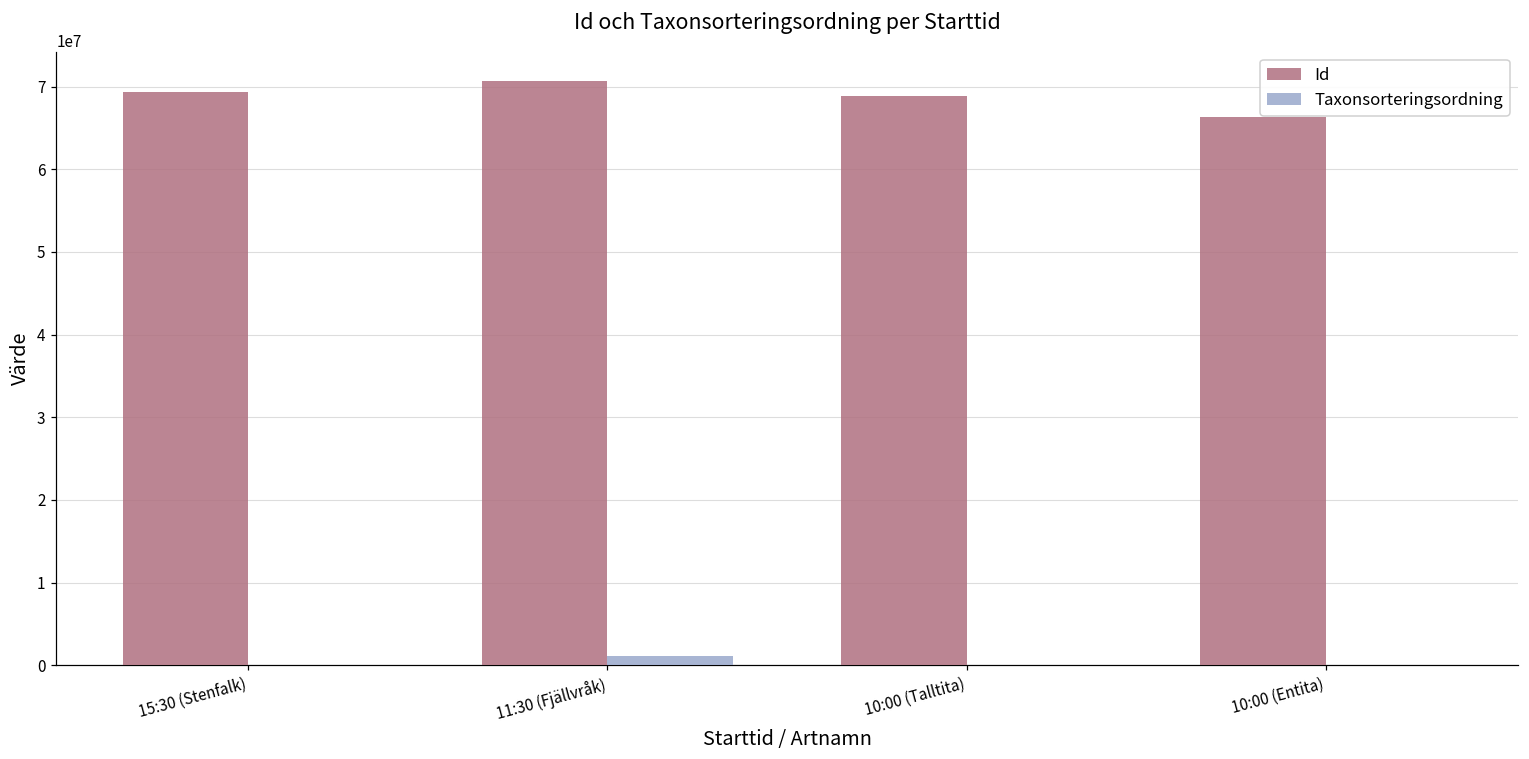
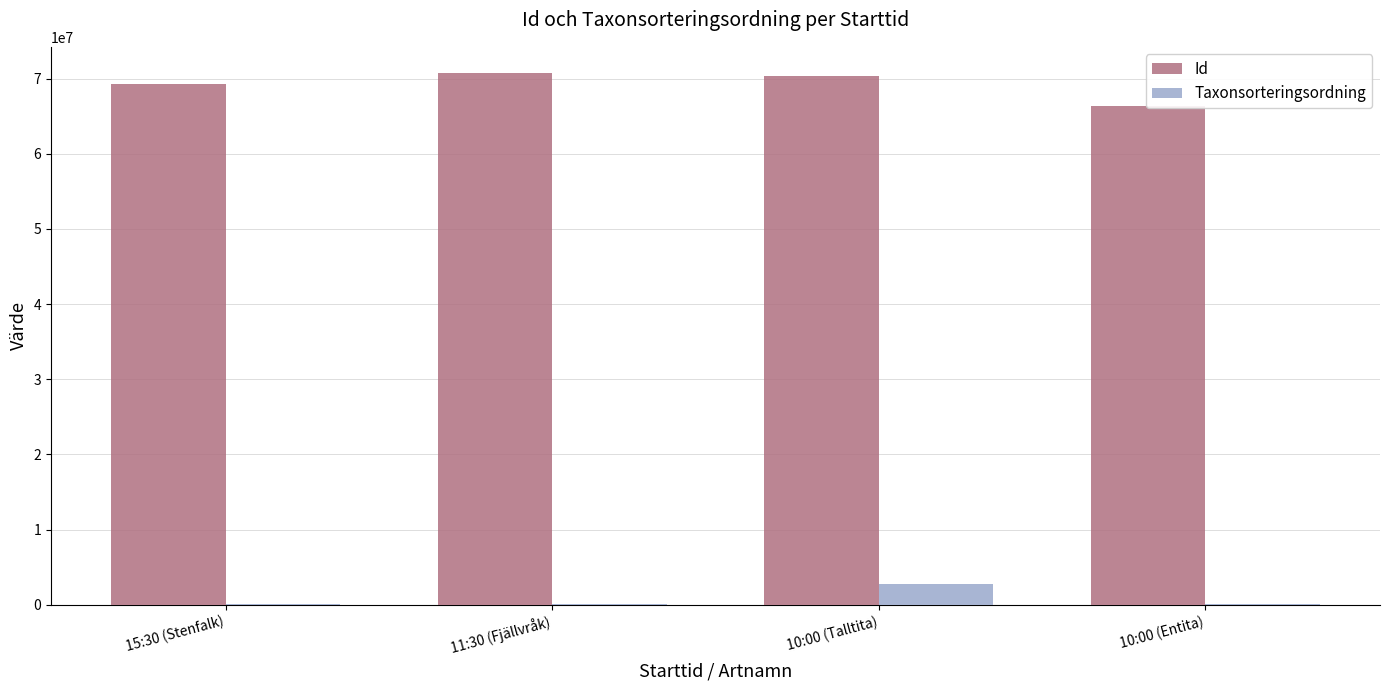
Taxonsorteringsordning, 11:30 (Fjällvråk): 1000000 -> 0
Id, 10:00 (Talltita): 69000000 -> 70000000
Taxonsorteringsordning, 10:00 (Talltita): 0 -> 3000000
